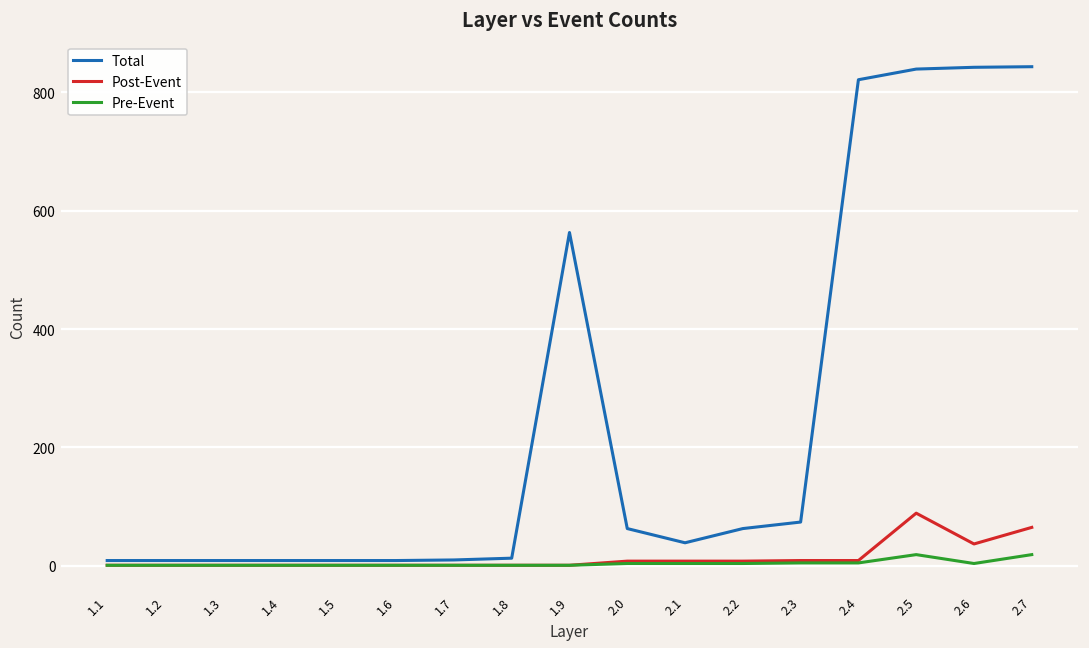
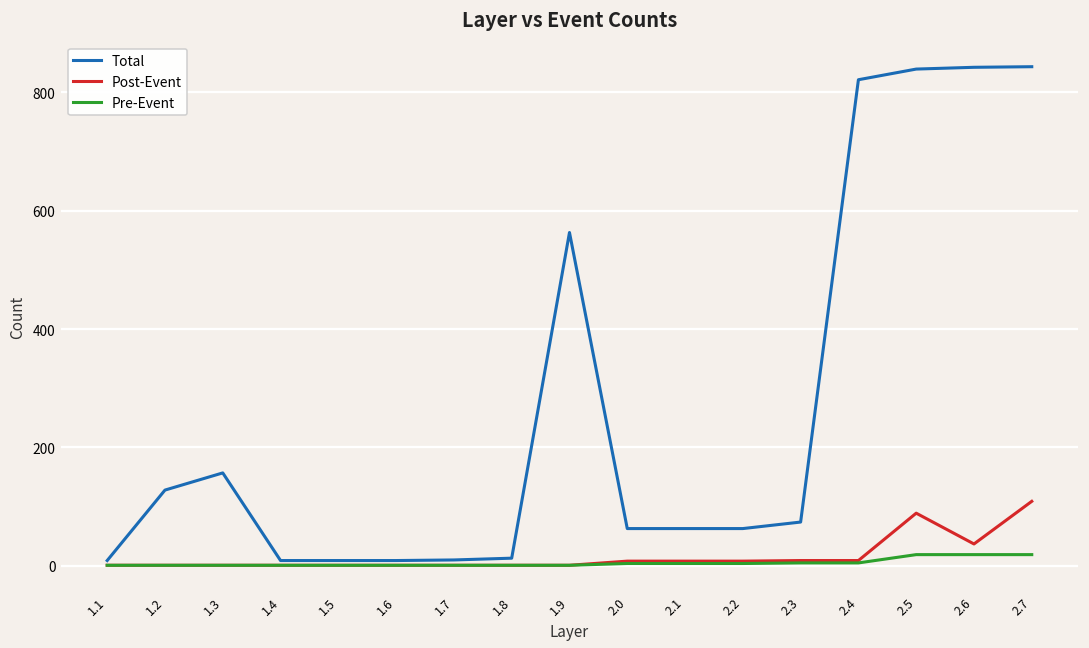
Total, 1.2: 10 -> 130
Total, 1.3: 10 -> 160
Total, 2.1: 40 -> 60
Pre-Event, 2.6: 0 -> 20
Post-Event, 2.7: 70 -> 110
